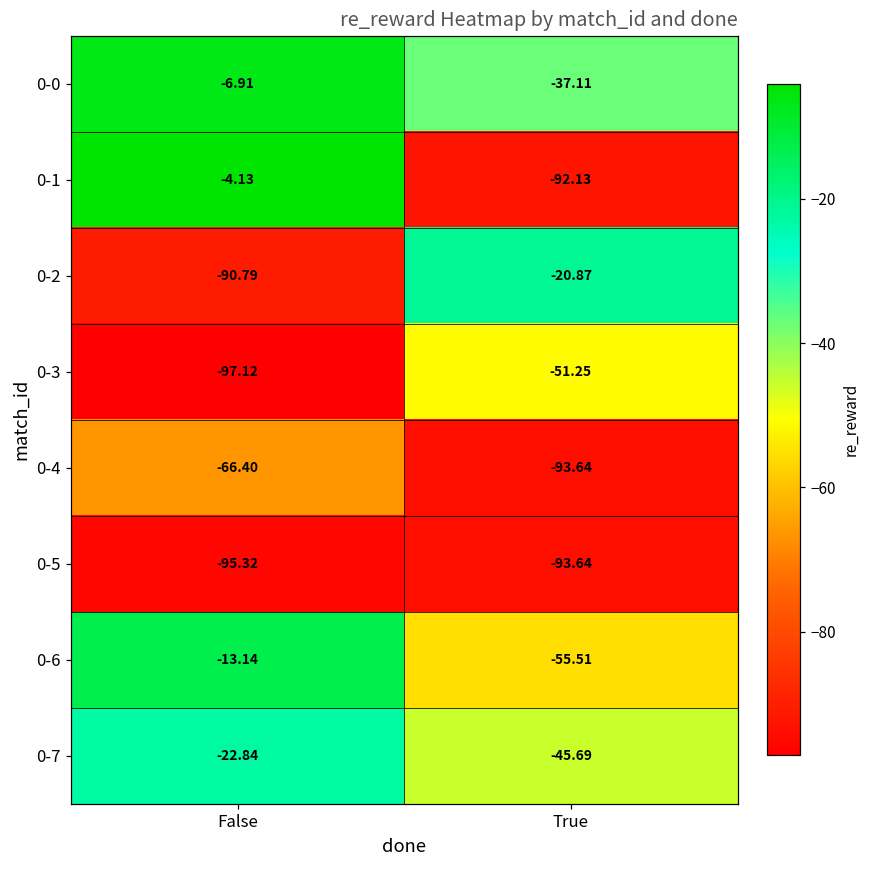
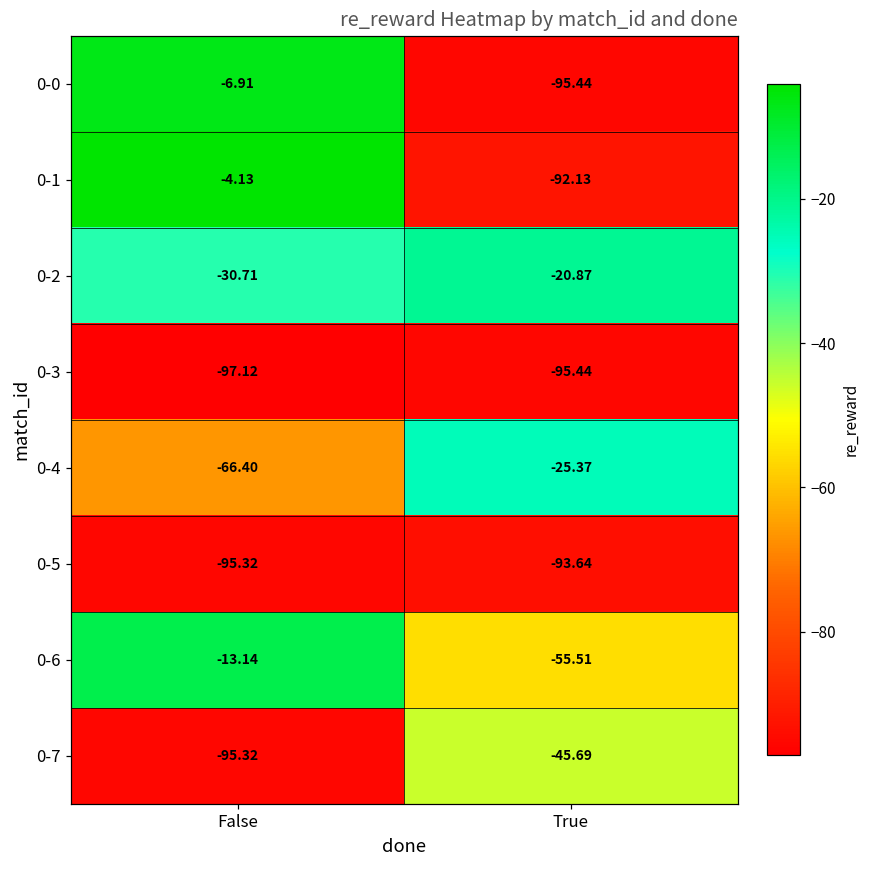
0-0, True: -37.11 -> -95.44
0-2, False: -90.79 -> -30.71
0-3, True: -51.25 -> -95.44
0-4, True: -93.64 -> -25.37
0-7, False: -22.84 -> -95.32
